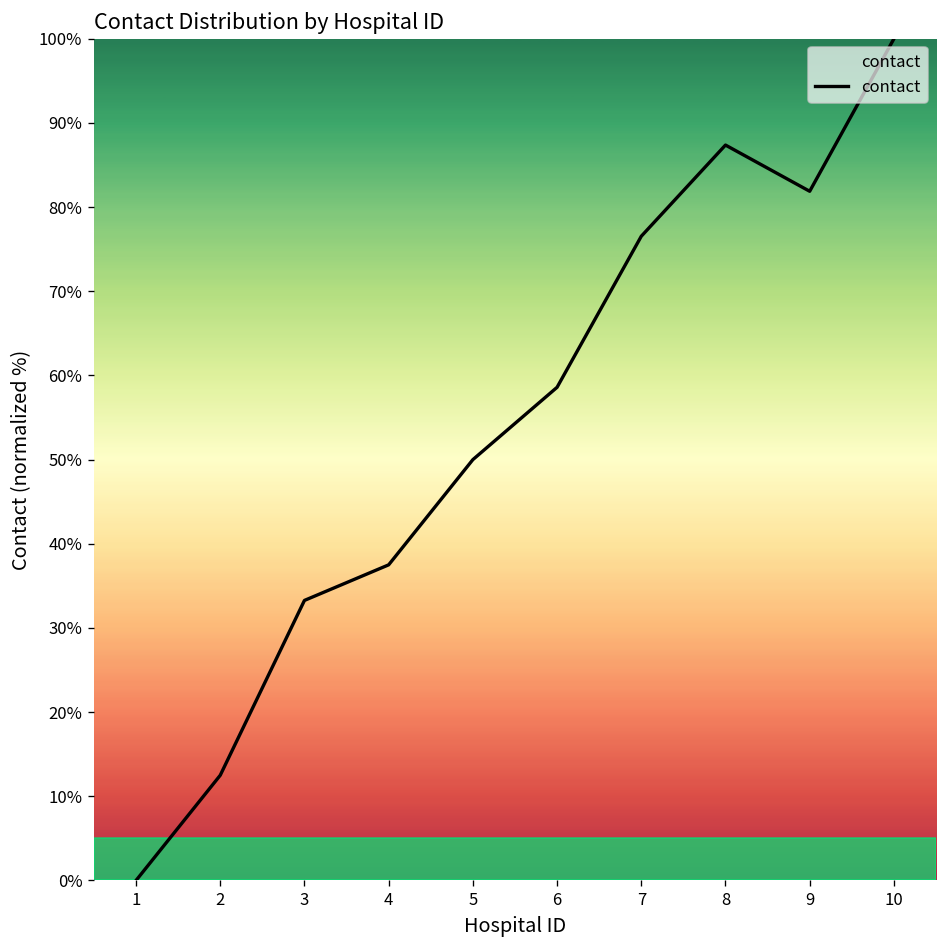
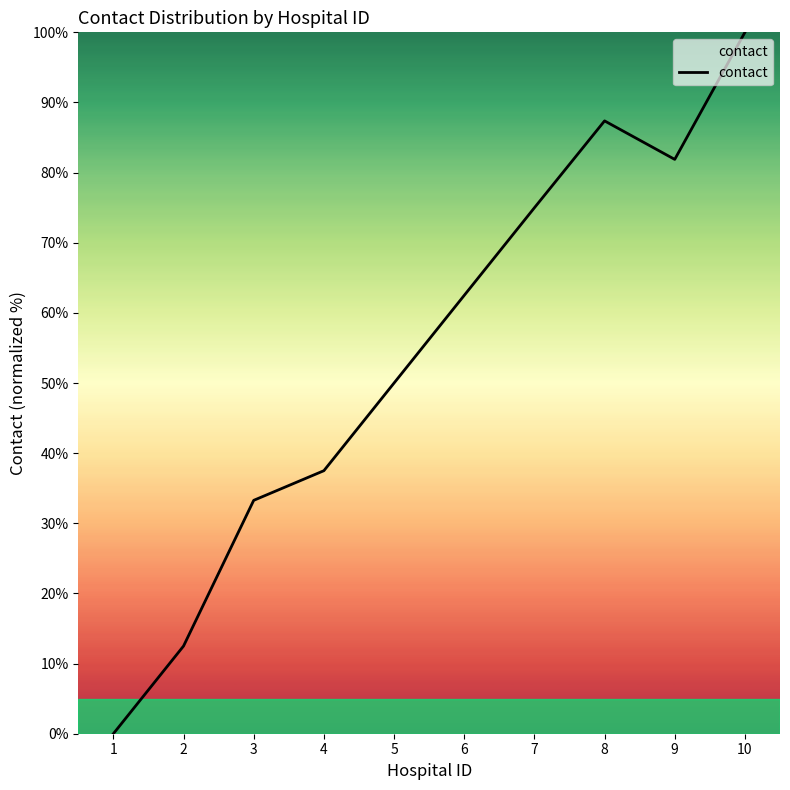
6: 59% -> 62%
7: 77% -> 75%
